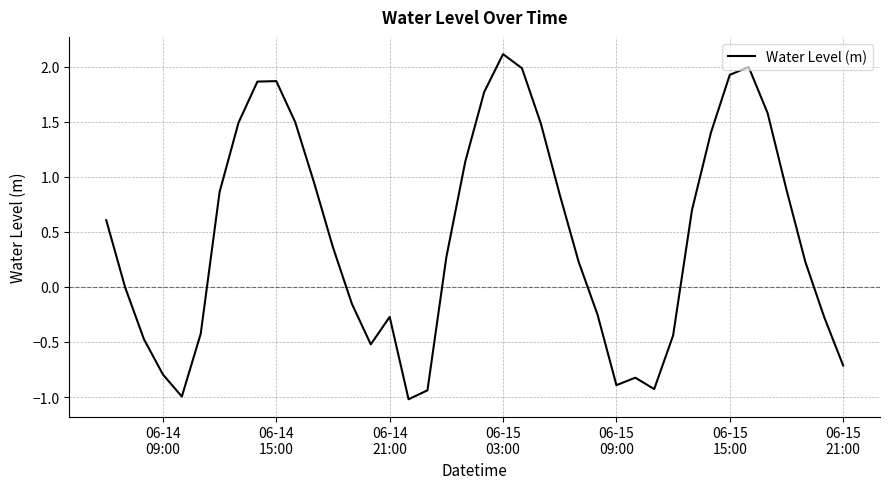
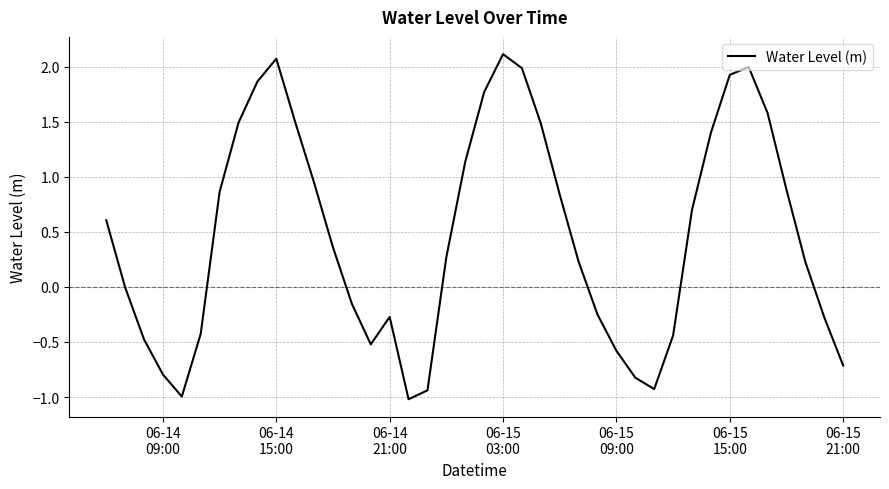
06-14 15:00: 1.87 -> 2.07
06-15 09:00: -0.89 -> -0.58
